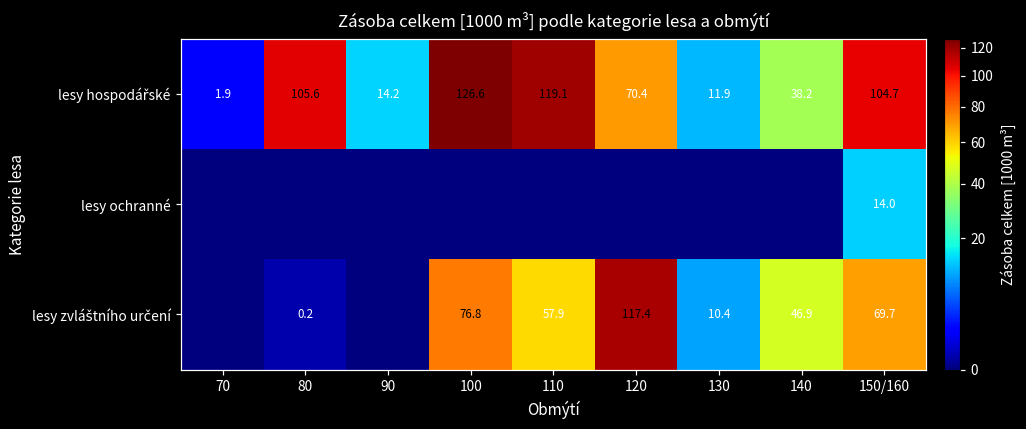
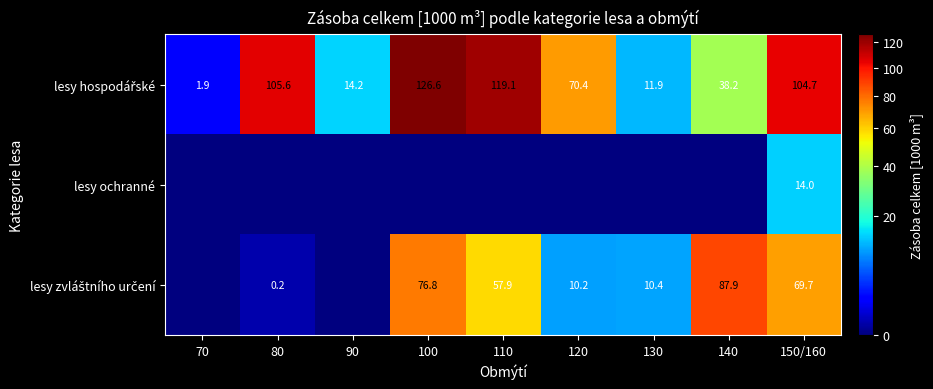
lesy zvláštního určení, 120: 117.4 -> 10.2
lesy zvláštního určení, 140: 46.9 -> 87.9
